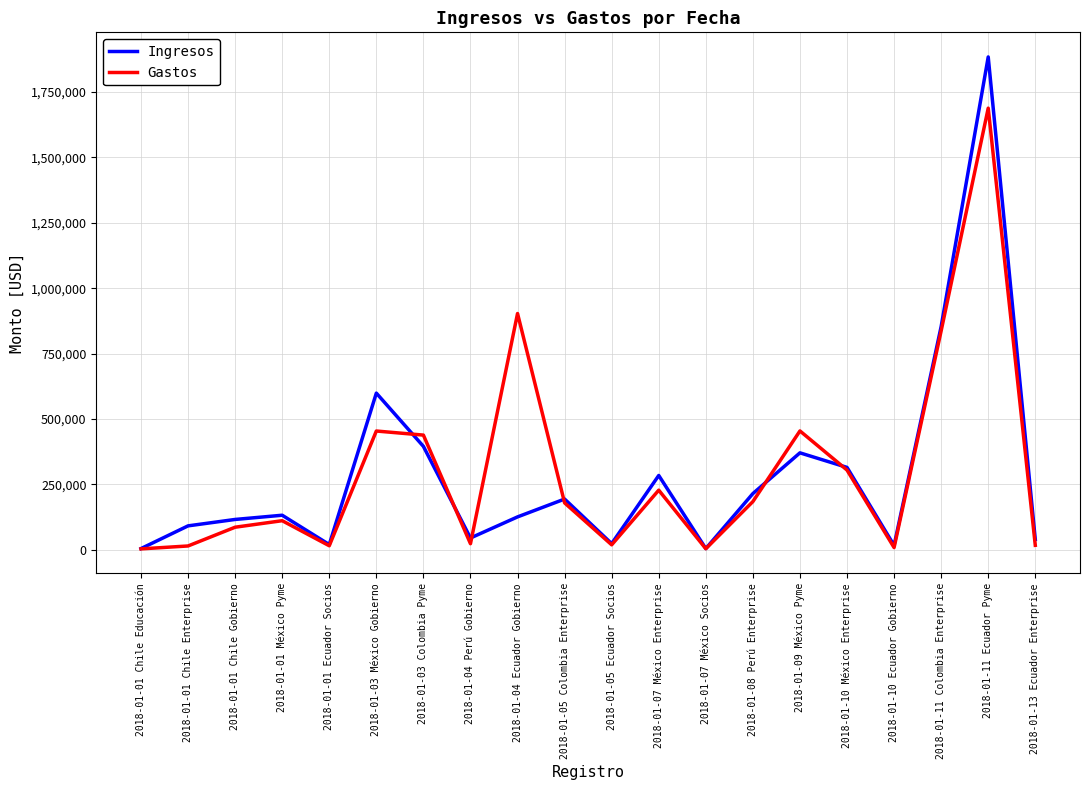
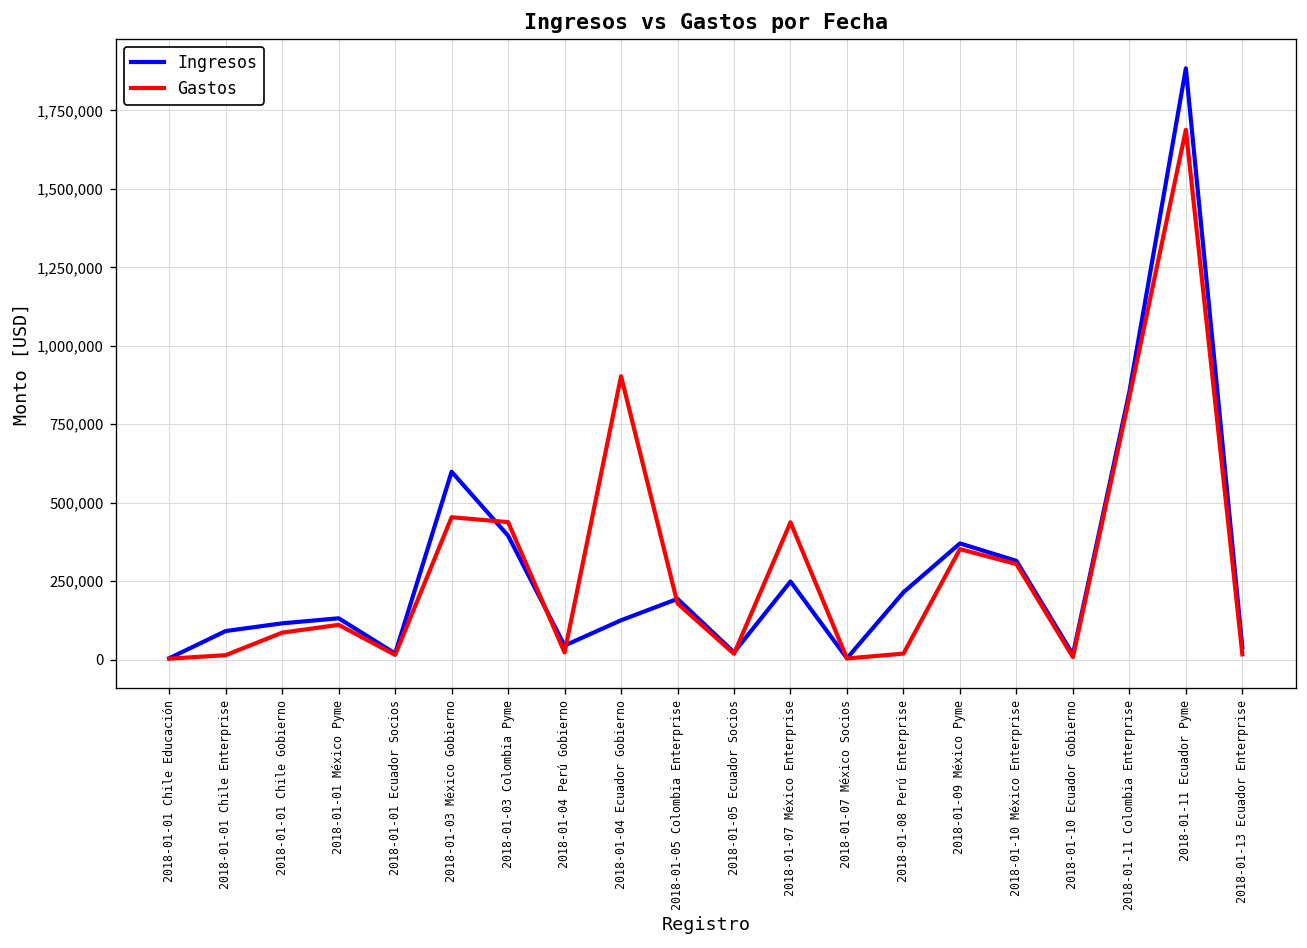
Ingresos, 2018-01-07 México Enterprise: 280,000 -> 250,000
Gastos, 2018-01-07 México Enterprise: 230,000 -> 440,000
Gastos, 2018-01-08 Perú Enterprise: 180,000 -> 20,000
Gastos, 2018-01-09 México Pyme: 450,000 -> 350,000
